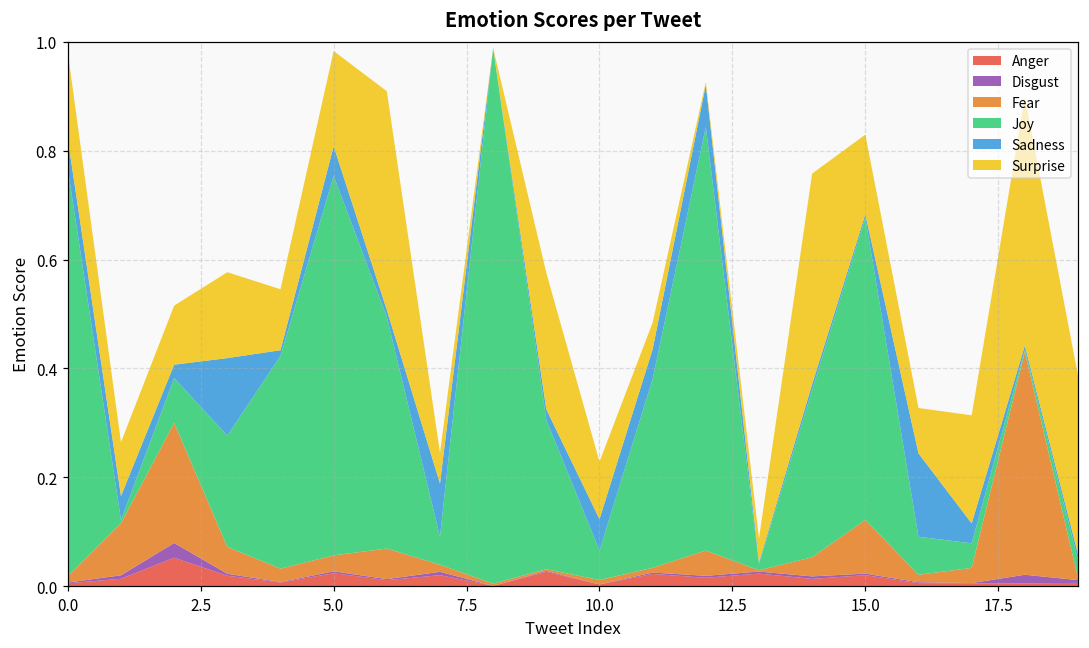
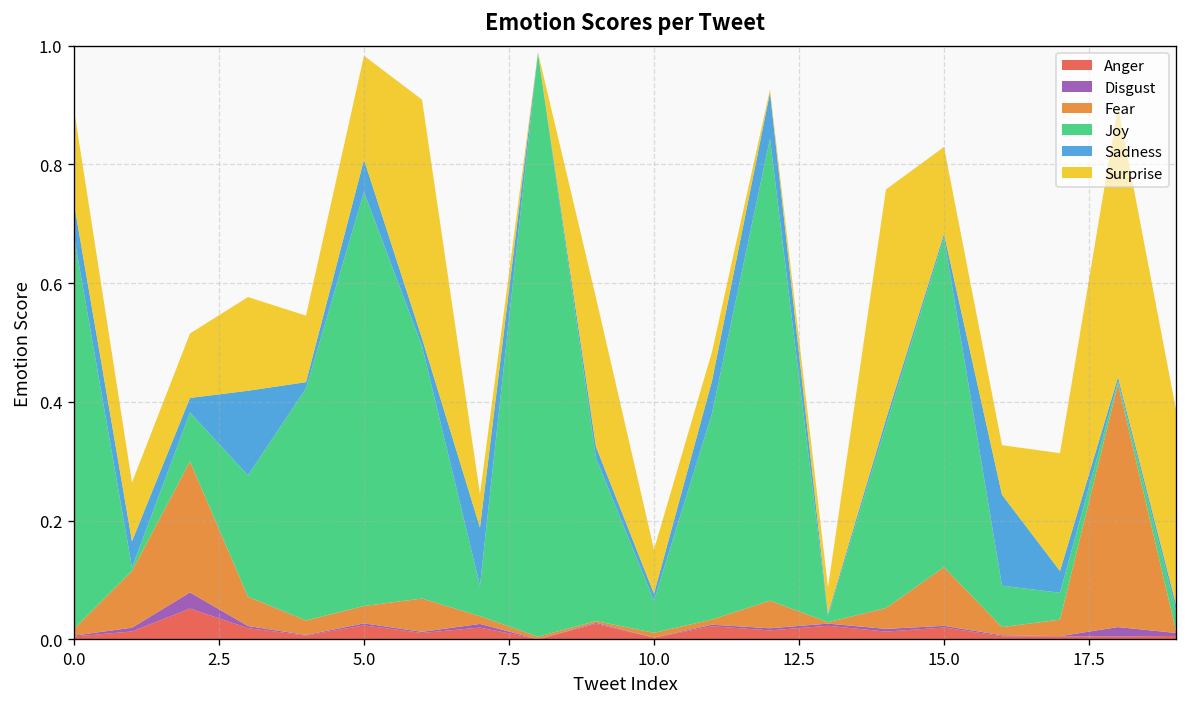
Joy, 0.0: 0.75 -> 0.66
Sadness, 10.0: 0.06 -> 0.01
Surprise, 10.0: 0.11 -> 0.07
